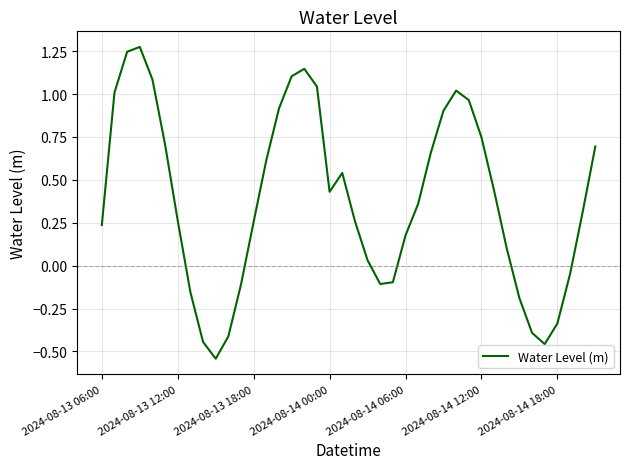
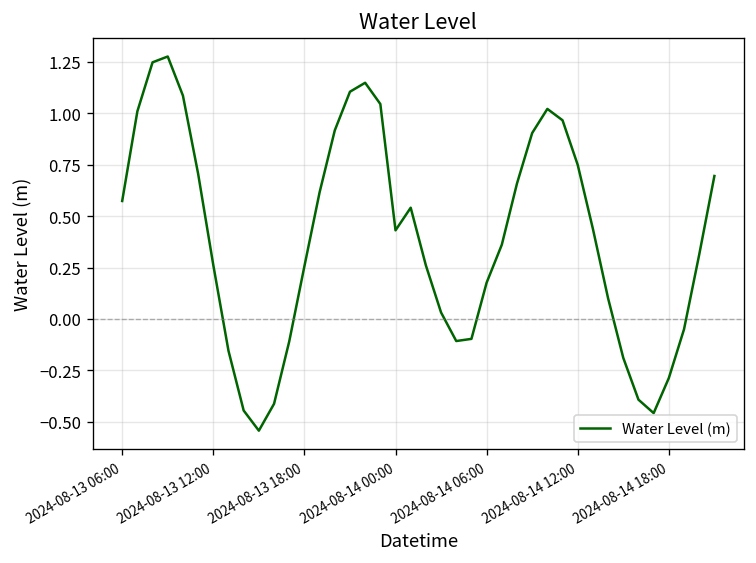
2024-08-13 06:00: 0.24 -> 0.57
2024-08-14 18:00: -0.34 -> -0.29
